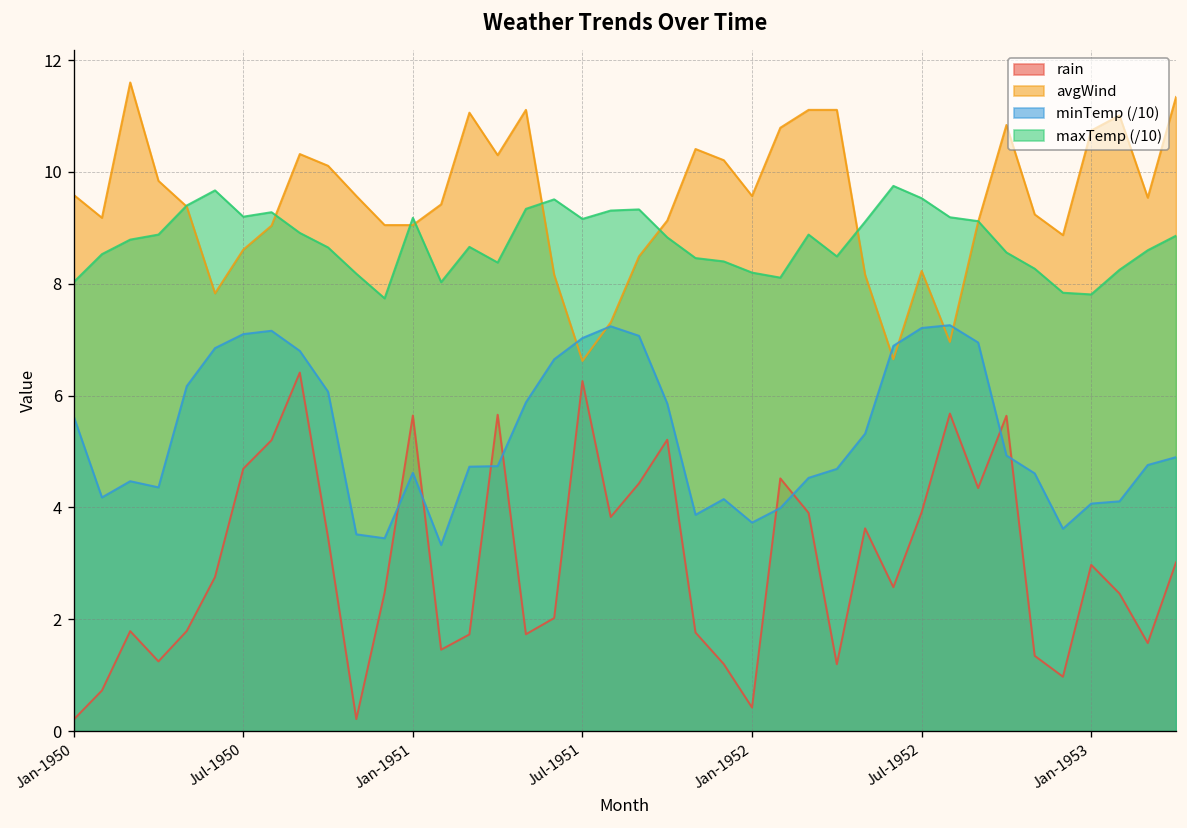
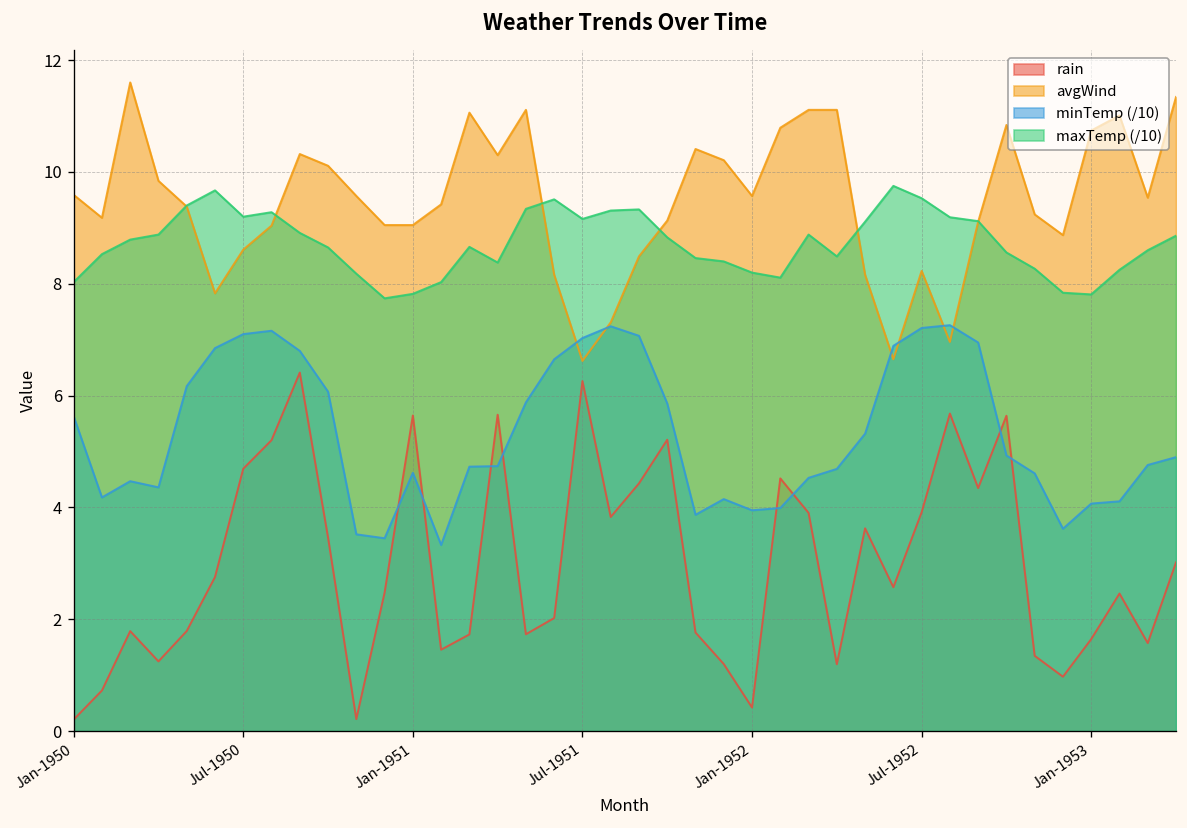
maxTemp (/10), Jan-1951: 9.2 -> 7.8
minTemp (/10), Jan-1952: 3.7 -> 4.0
rain, Jan-1953: 3.0 -> 1.6
